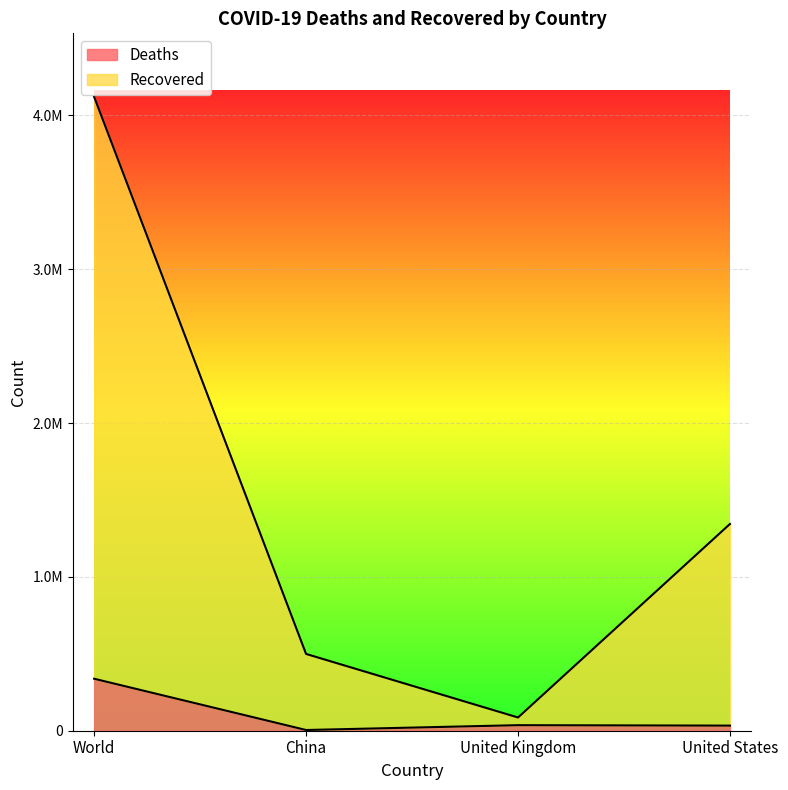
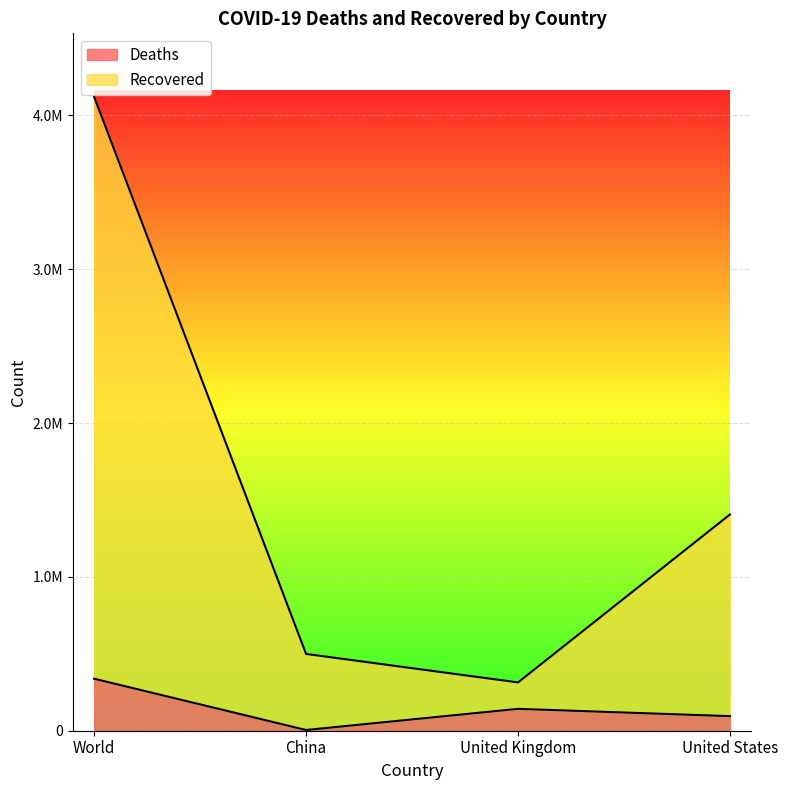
Deaths, United Kingdom: 40000 -> 140000
Recovered, United Kingdom: 50000 -> 170000
Deaths, United States: 30000 -> 90000
